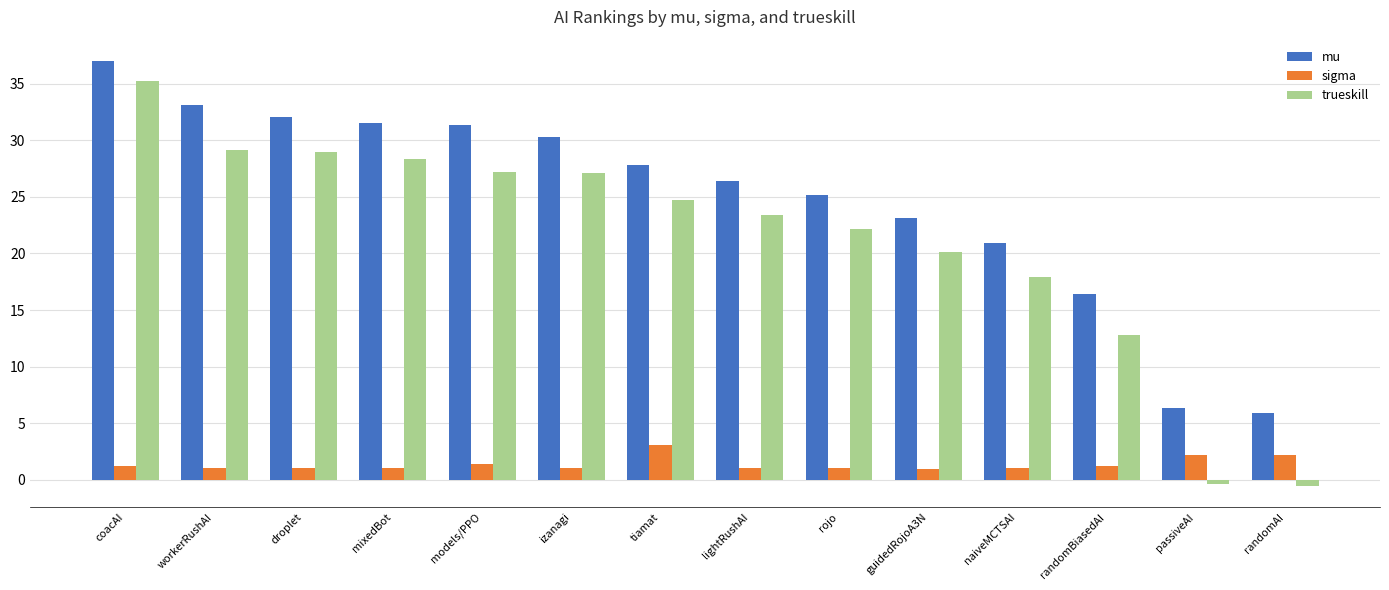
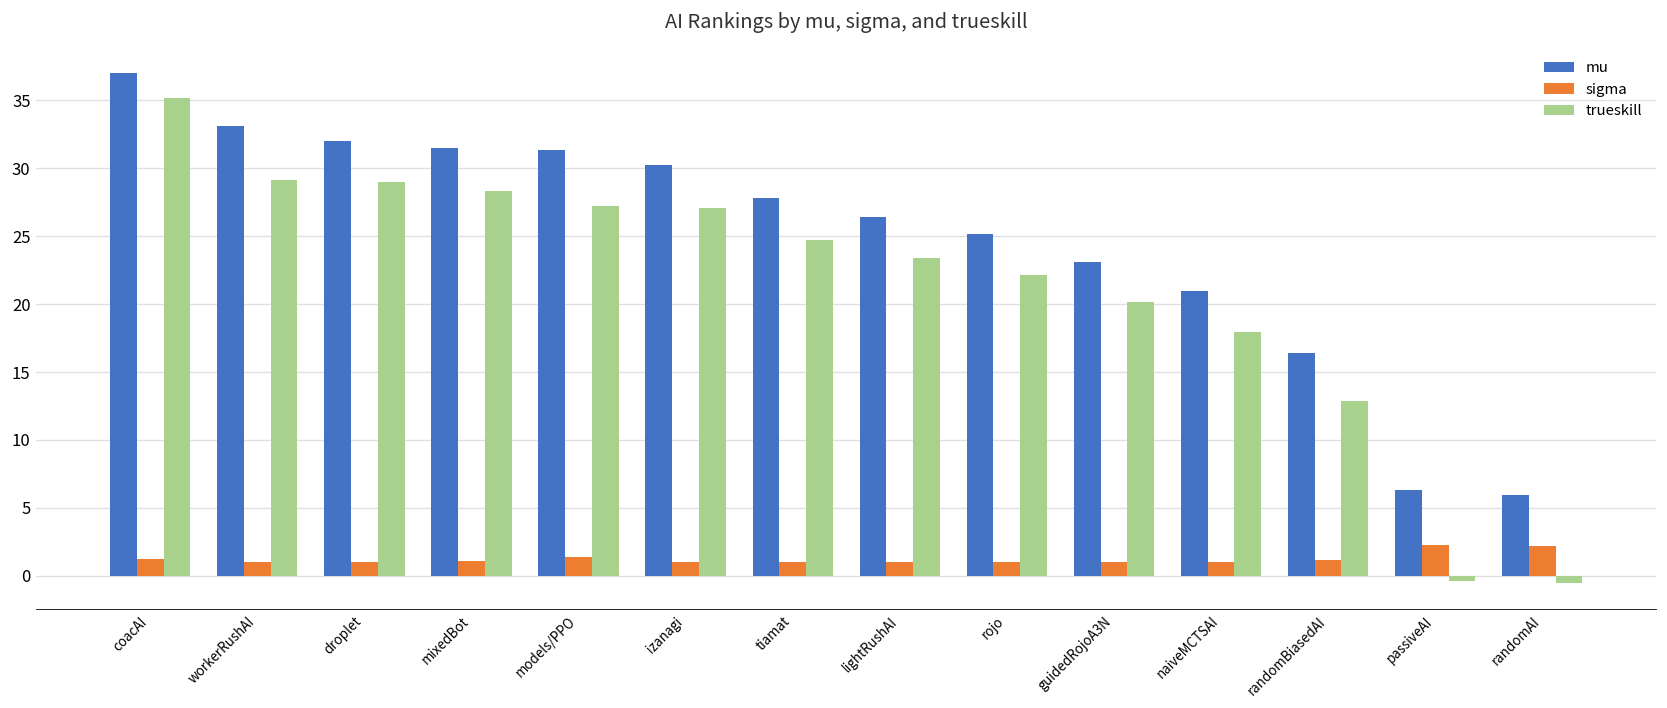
sigma, tiamat: 3.1 -> 1.0
